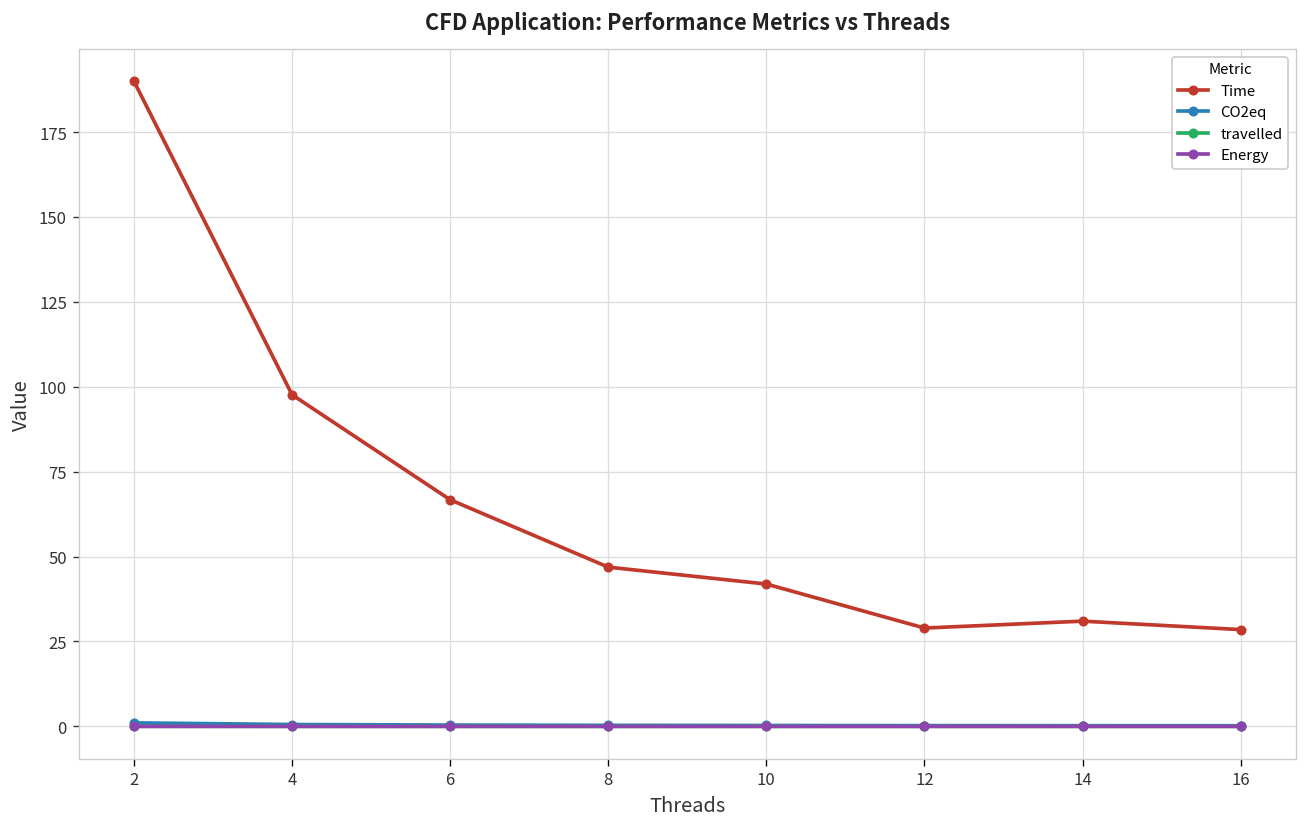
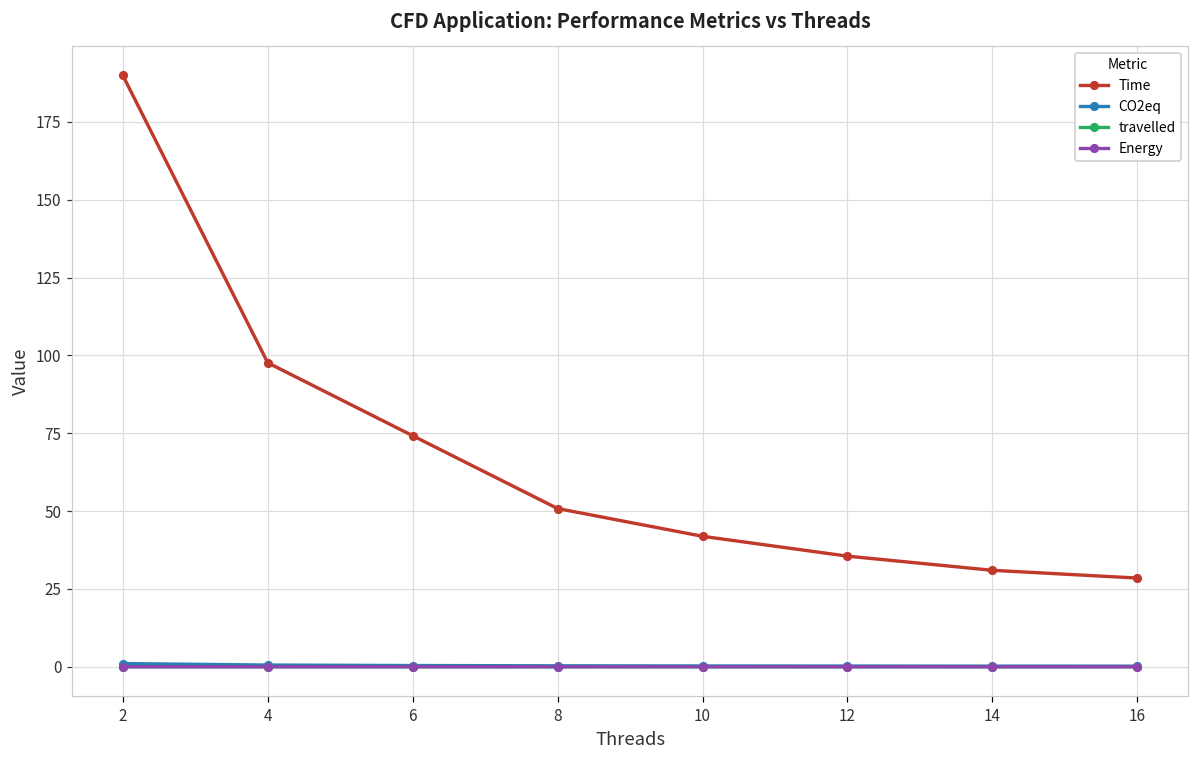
Time, 6: 67 -> 74
Time, 8: 47 -> 51
Time, 12: 29 -> 36
